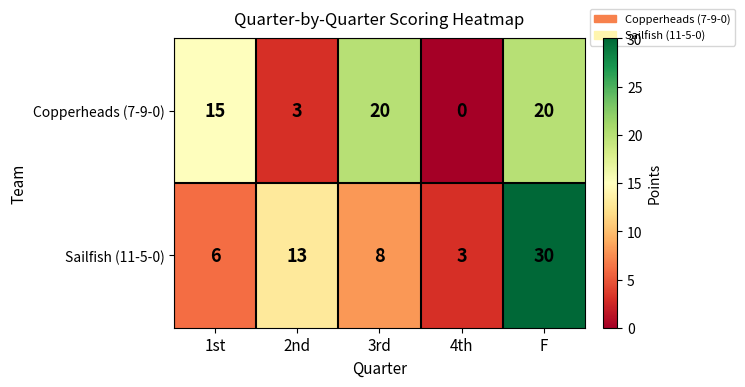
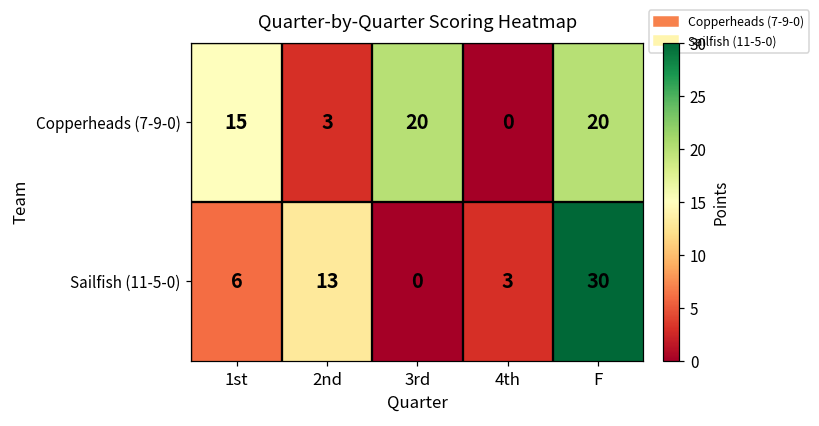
Sailfish (11-5-0), 3rd: 8 -> 0
